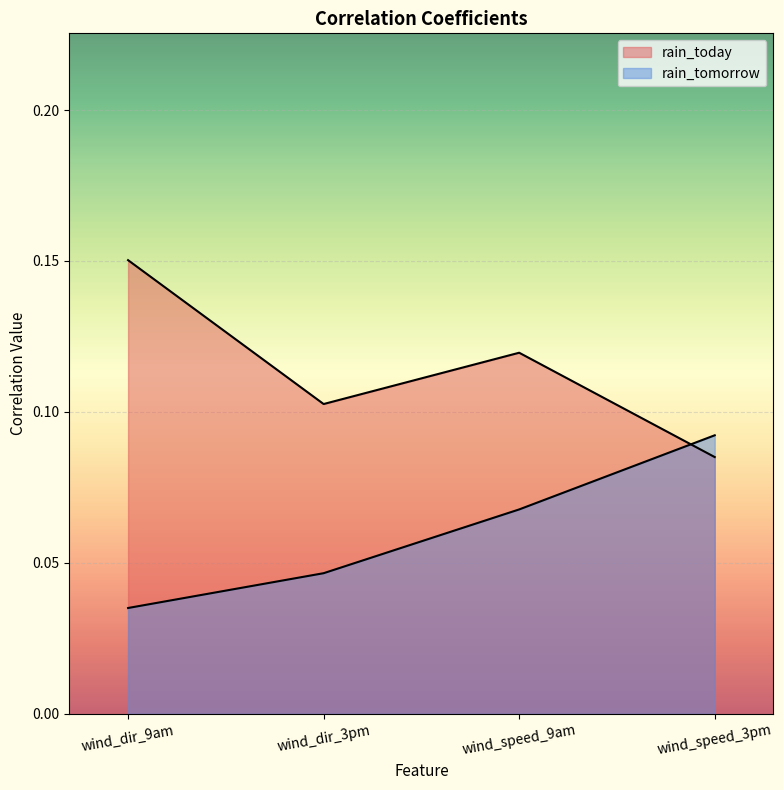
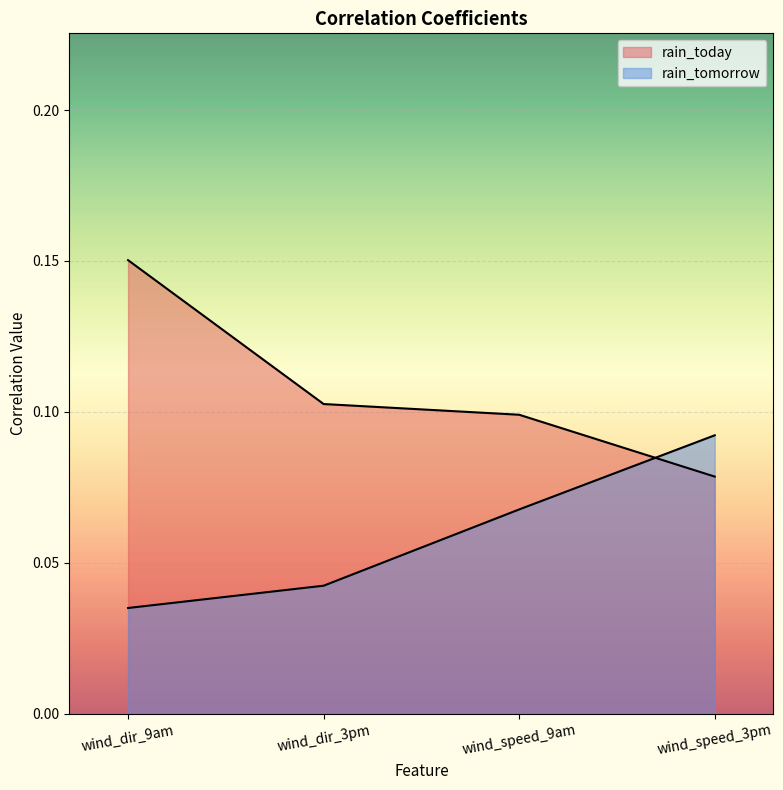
rain_tomorrow, wind_dir_3pm: 0.047 -> 0.042
rain_today, wind_speed_9am: 0.120 -> 0.099
rain_today, wind_speed_3pm: 0.085 -> 0.079
